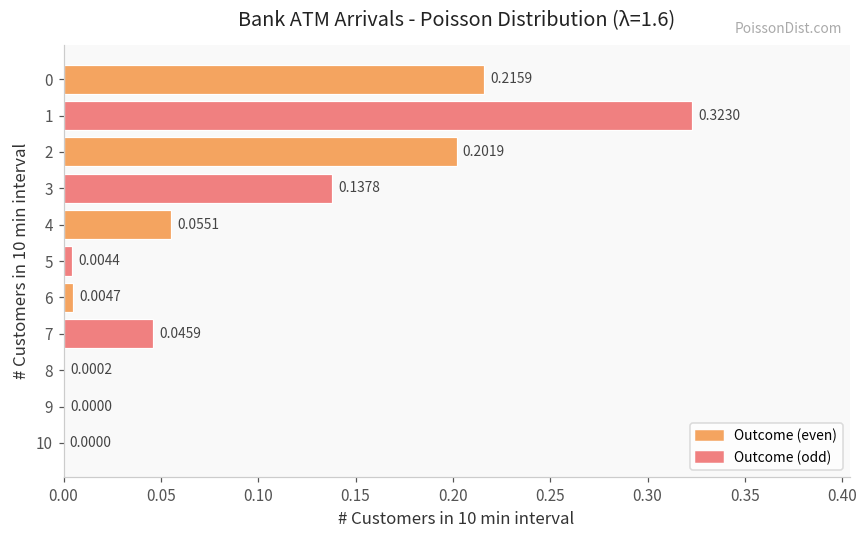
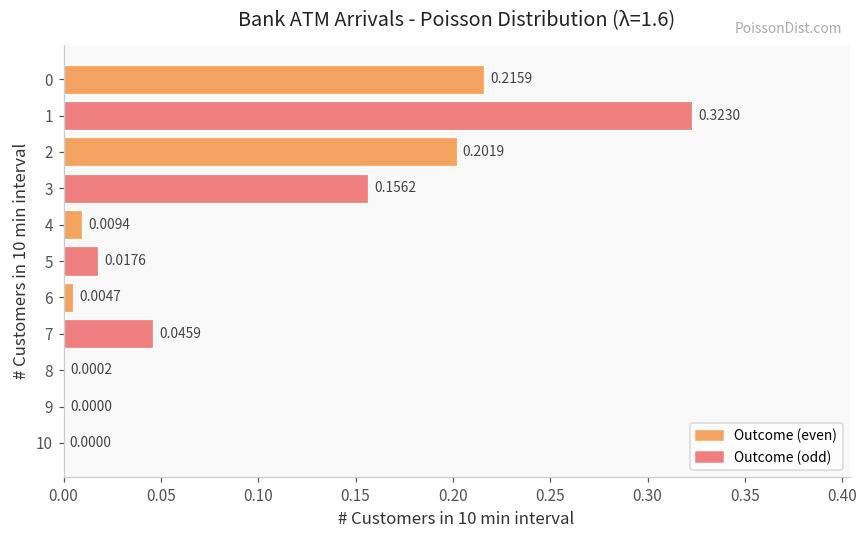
3: 0.1378 -> 0.1562
4: 0.0551 -> 0.0094
5: 0.0044 -> 0.0176
